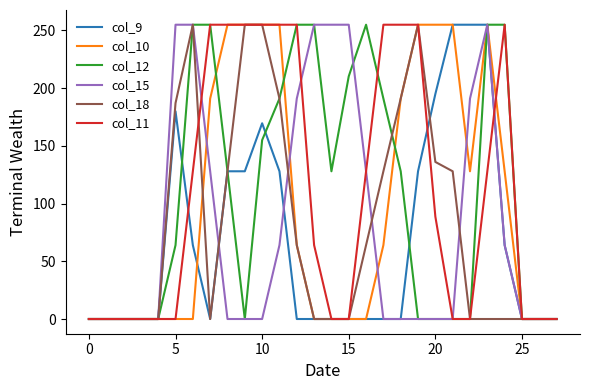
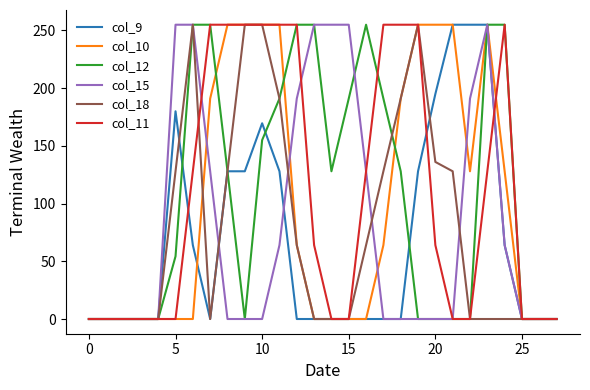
col_12, 5: 64 -> 54
col_18, 5: 187 -> 128
col_12, 15: 210 -> 191
col_11, 20: 89 -> 64
